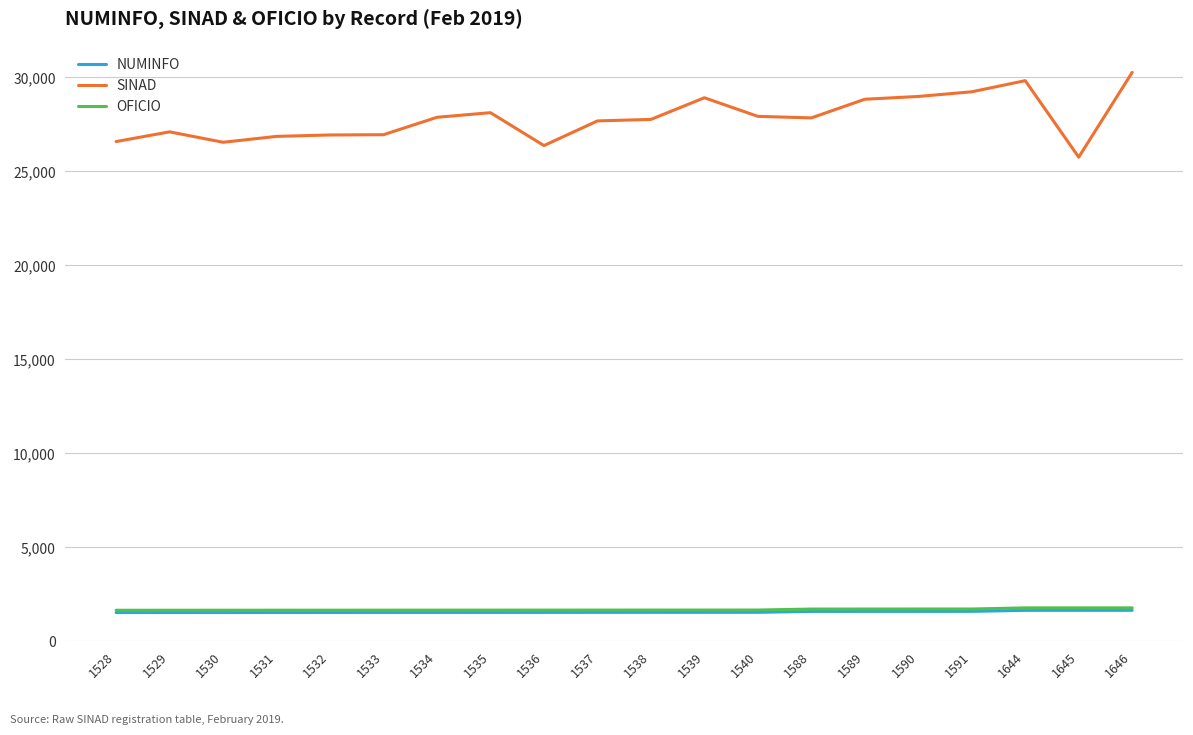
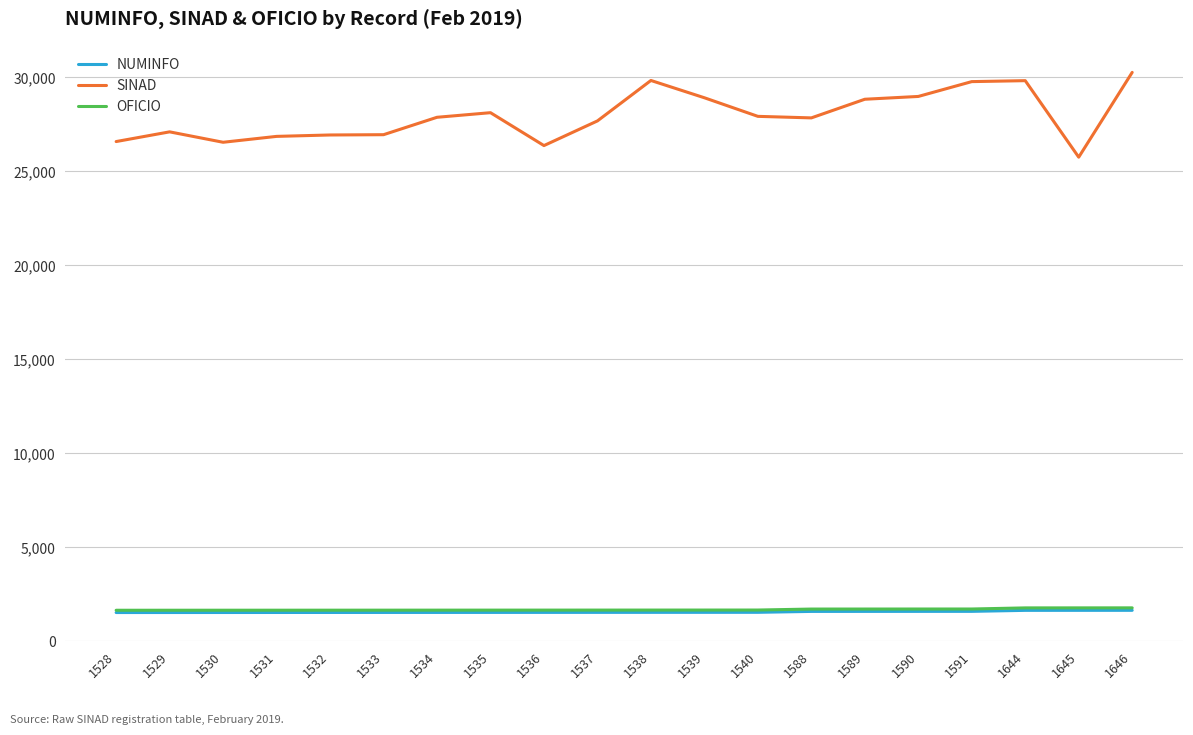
SINAD, 1538: 27,800 -> 29,800
SINAD, 1591: 29,200 -> 29,800
